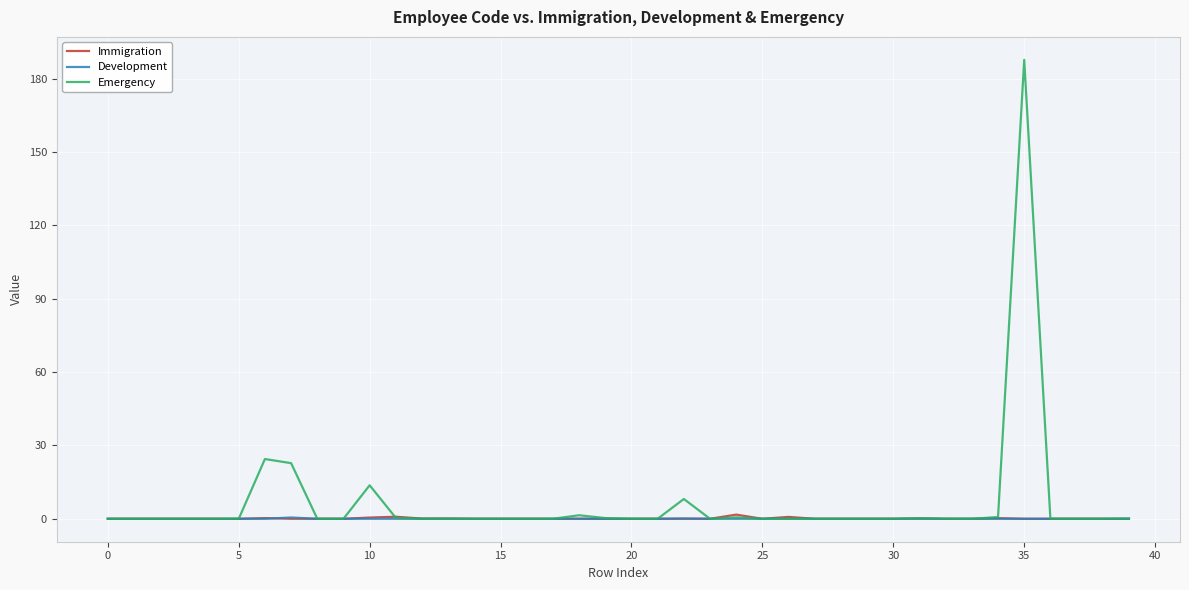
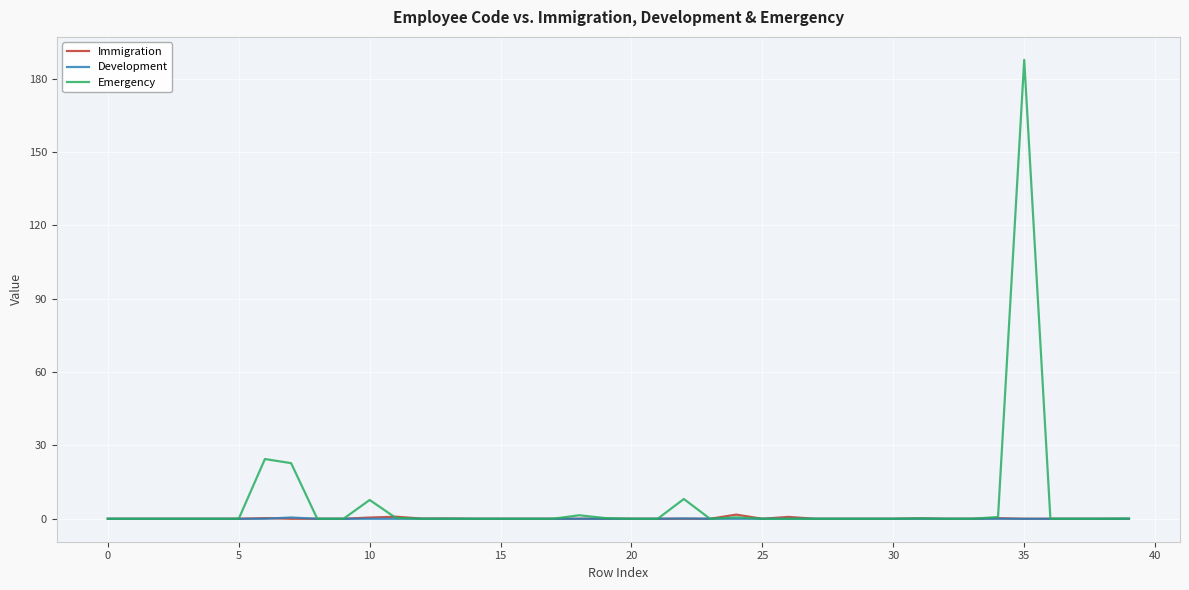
Emergency, 10: 14 -> 8
